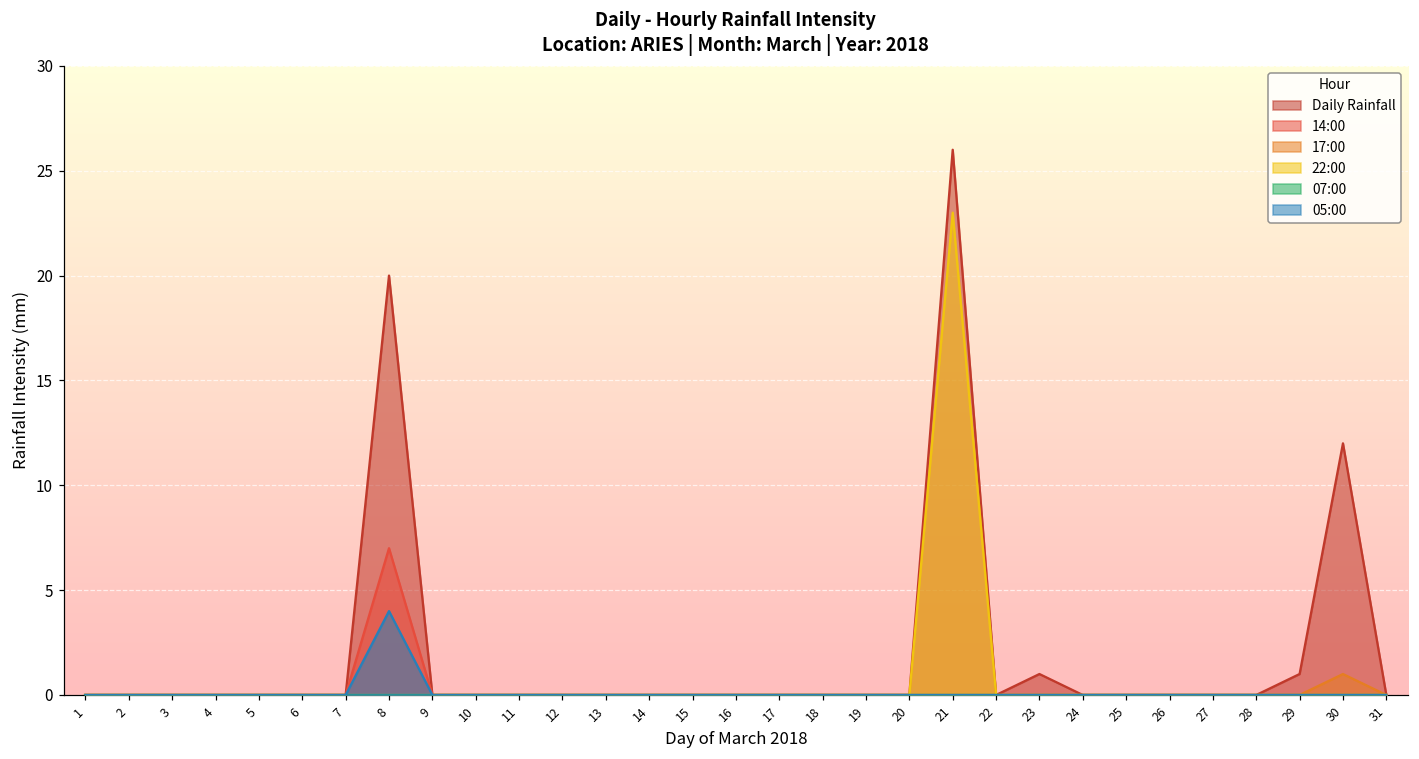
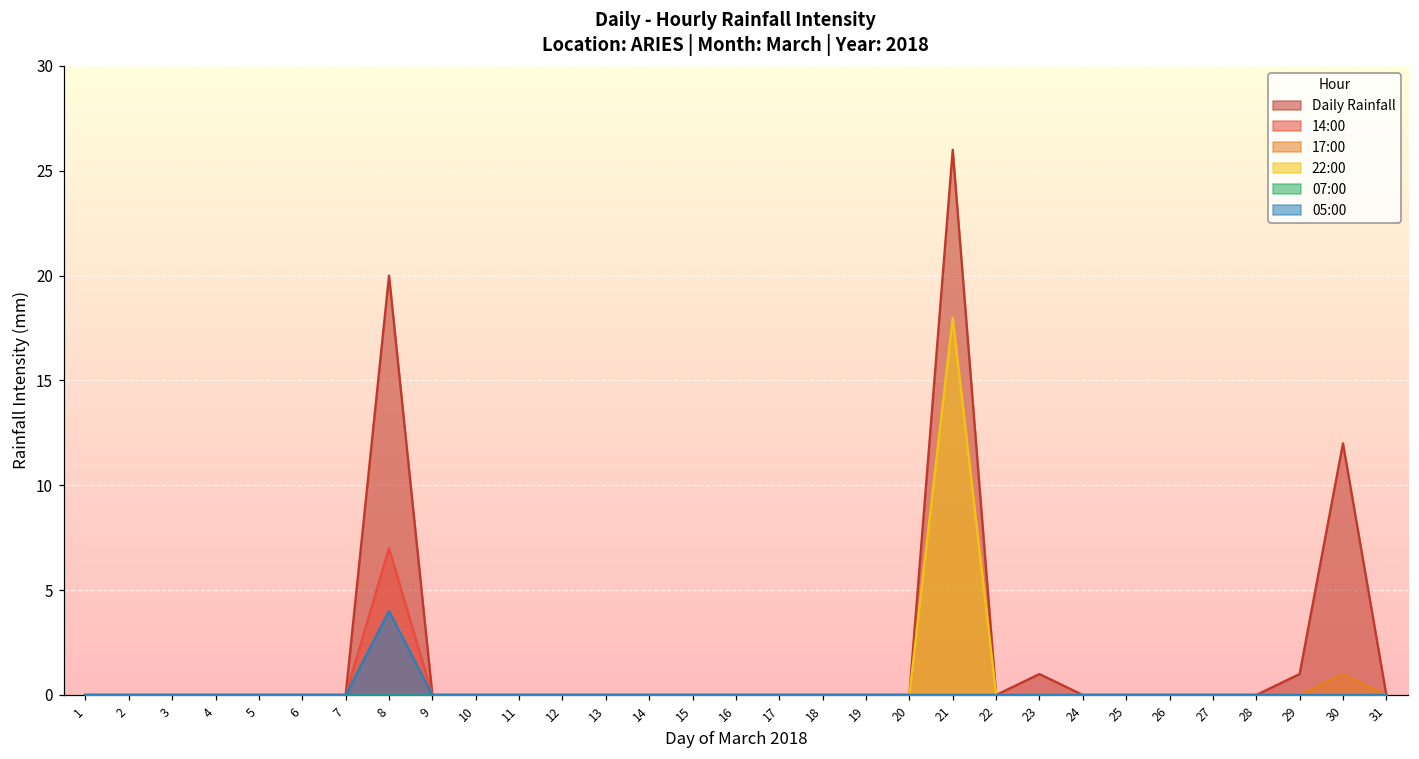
22:00, 21: 23 -> 18
